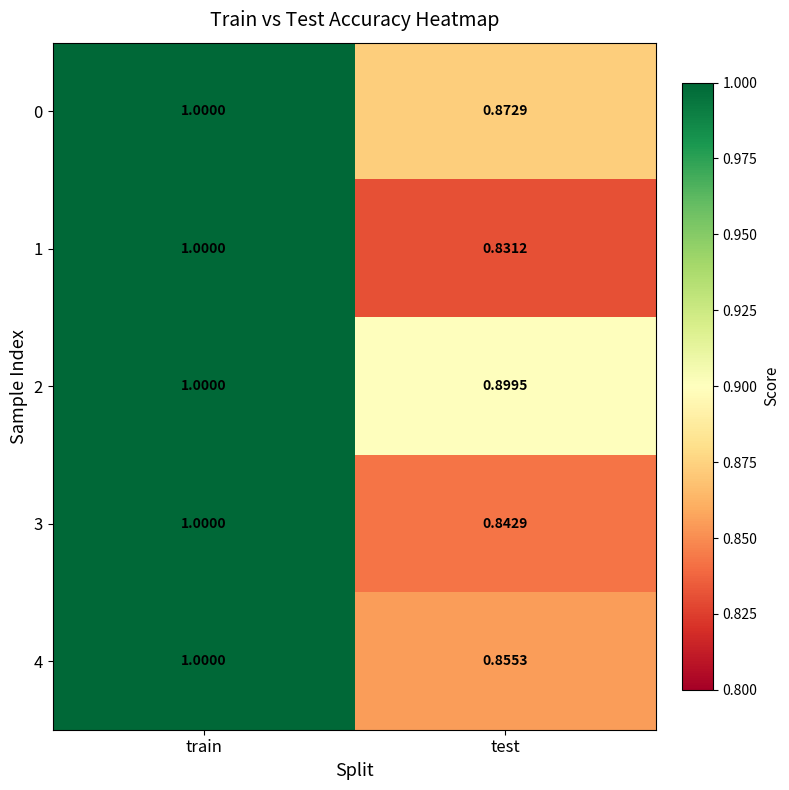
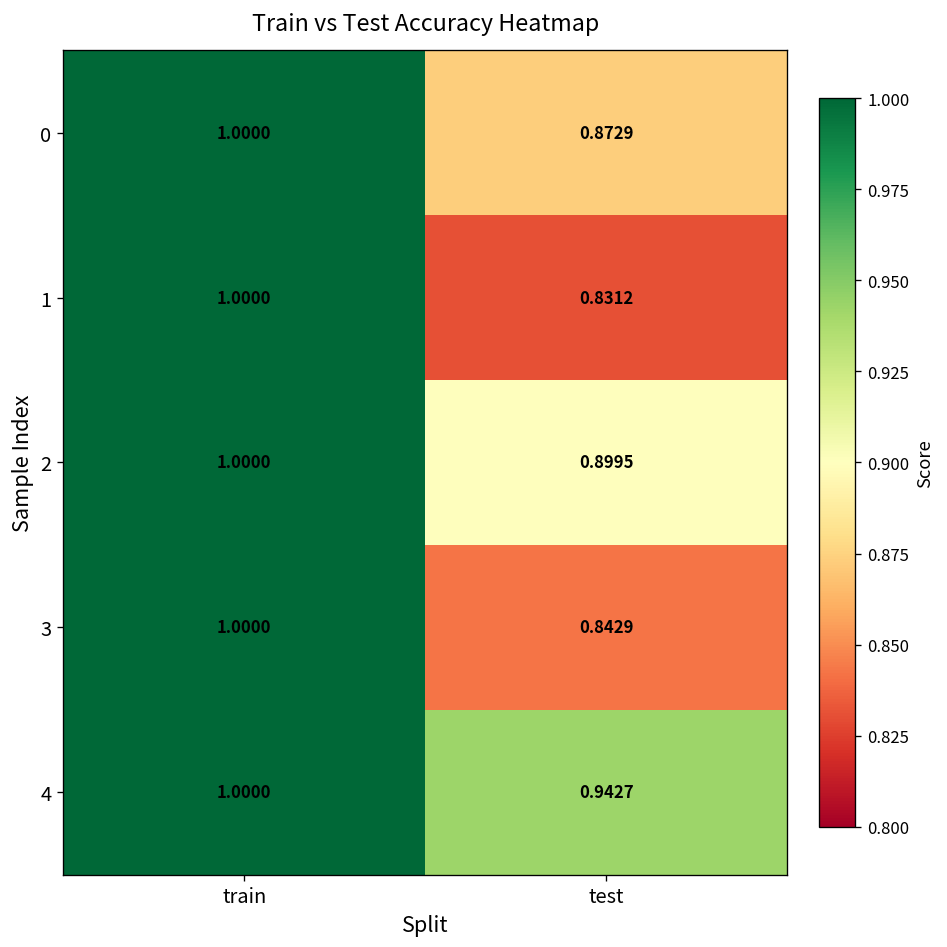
4, test: 0.8553 -> 0.9427
